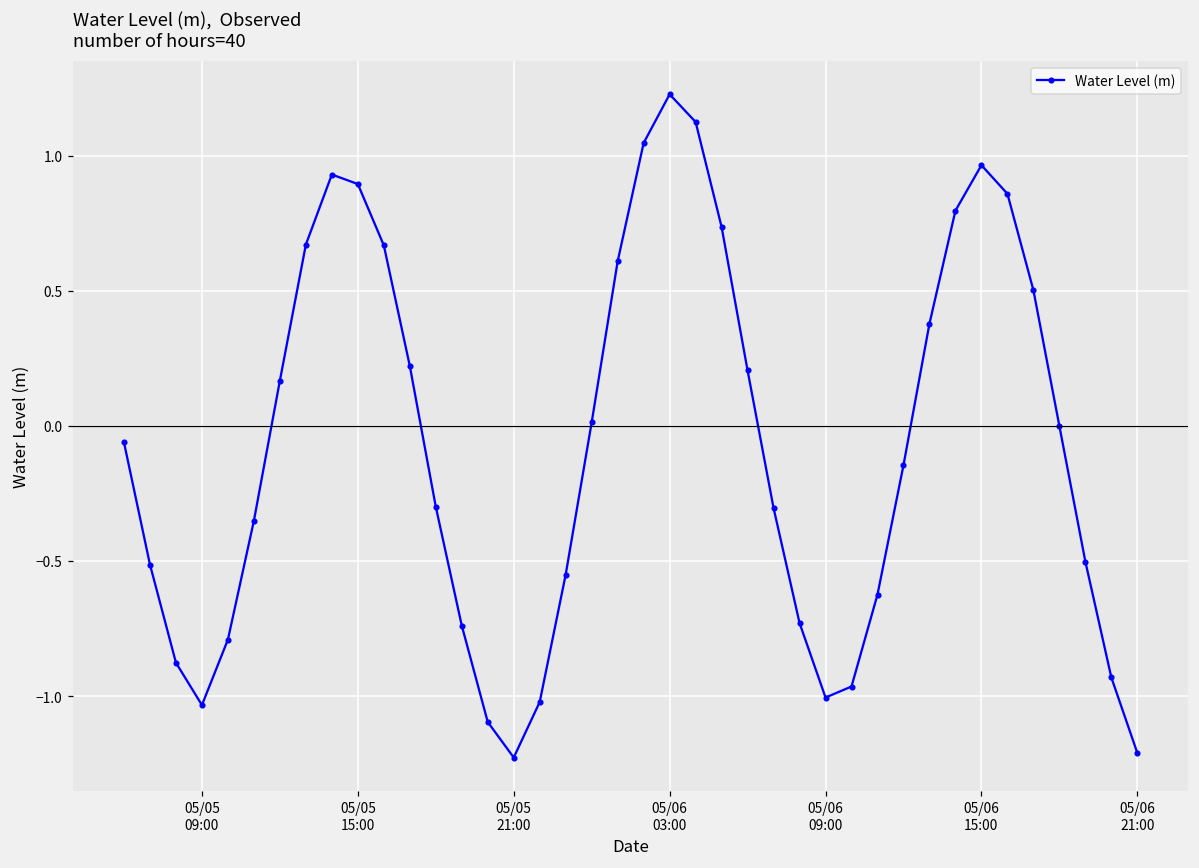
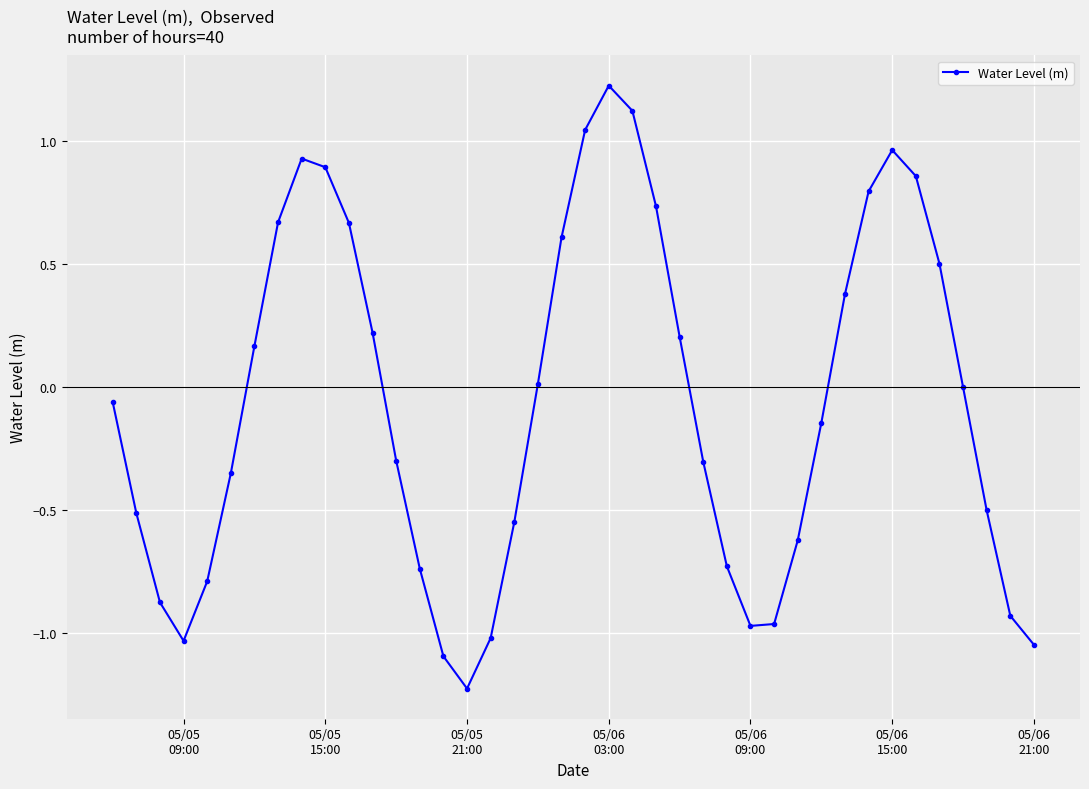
05/06 09:00: -1.01 -> -0.97
05/06 21:00: -1.21 -> -1.05
